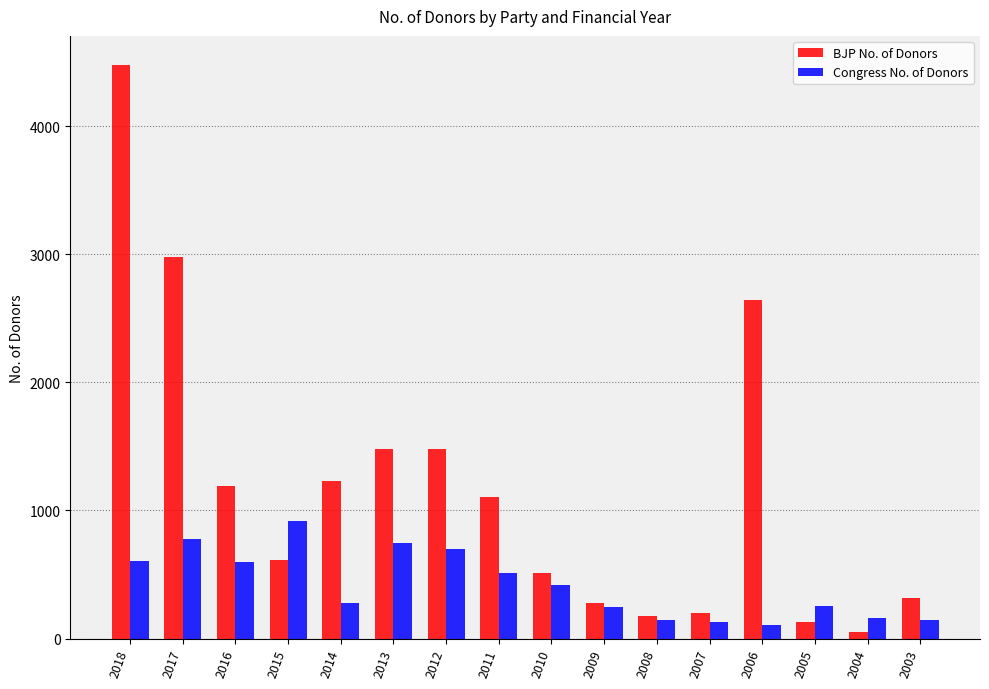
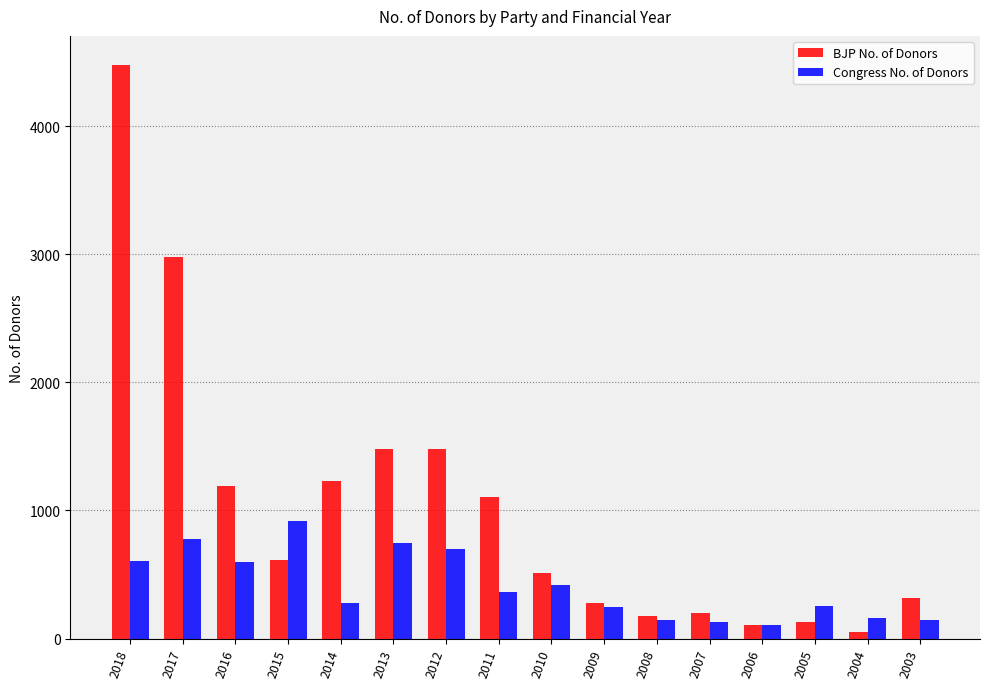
Congress No. of Donors, 2011: 510 -> 360
BJP No. of Donors, 2006: 2640 -> 110
